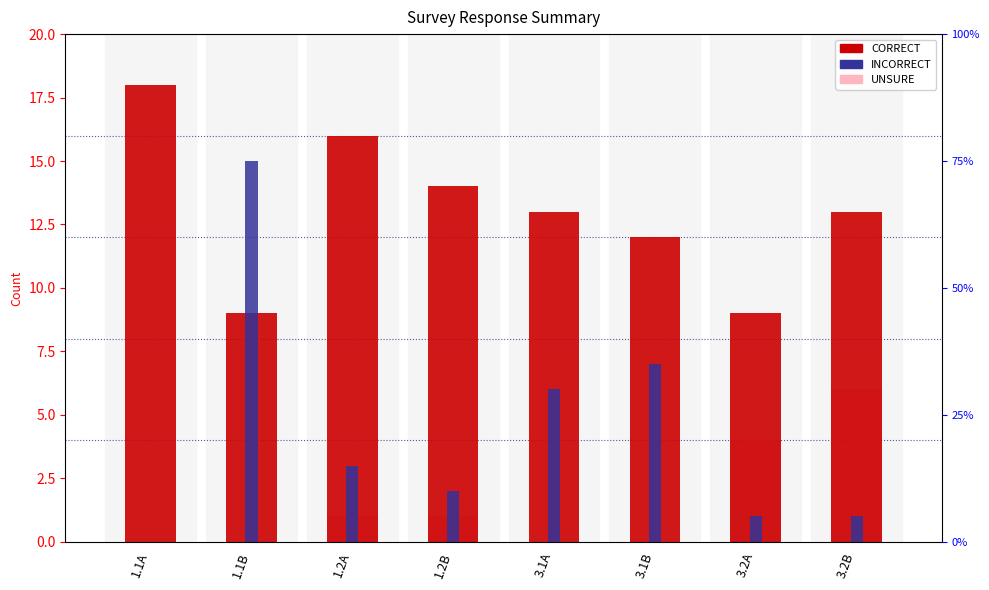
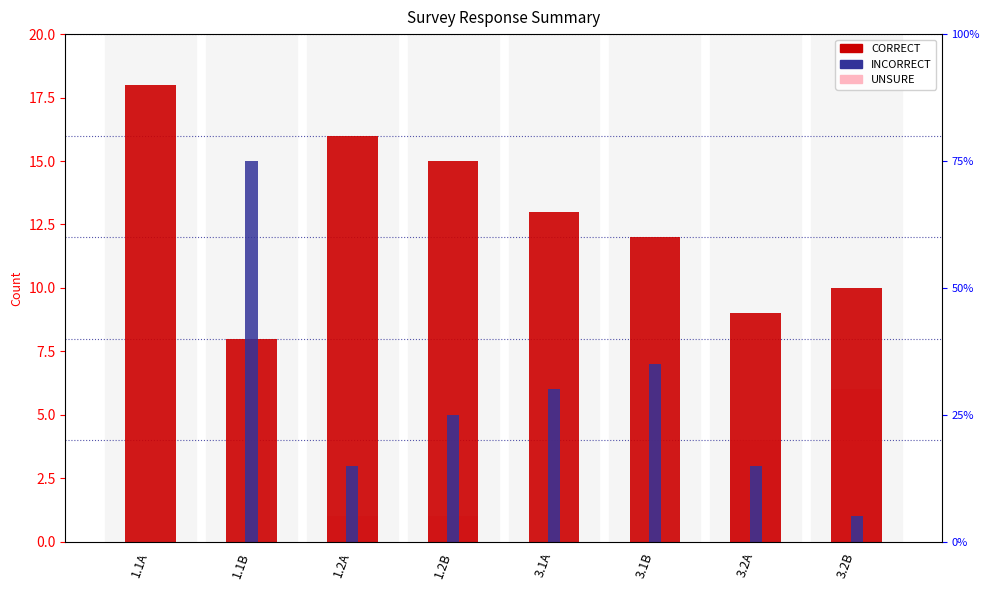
CORRECT, 1.1B: 9 -> 8
INCORRECT, 1.2B: 2 -> 5
CORRECT, 1.2B: 14 -> 15
INCORRECT, 3.2A: 1 -> 3
CORRECT, 3.2B: 13 -> 10
